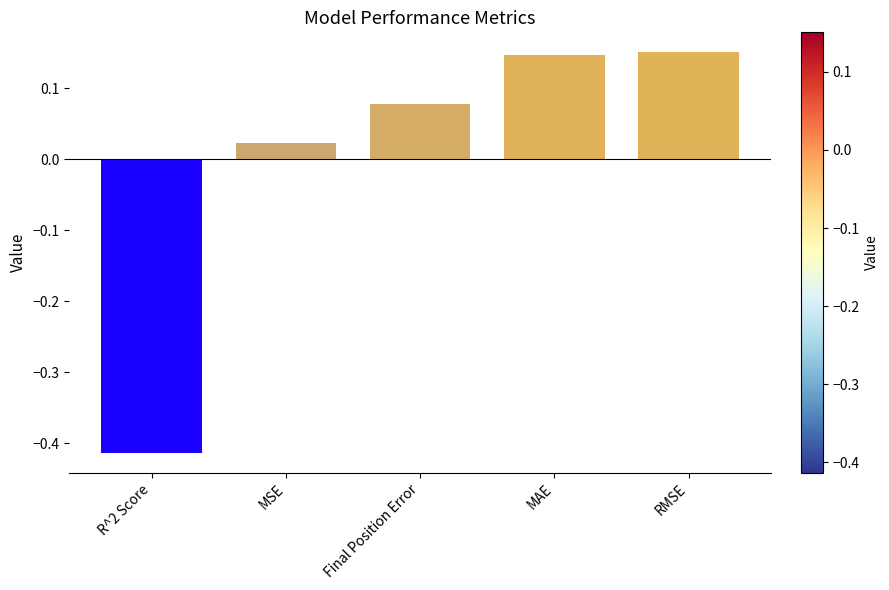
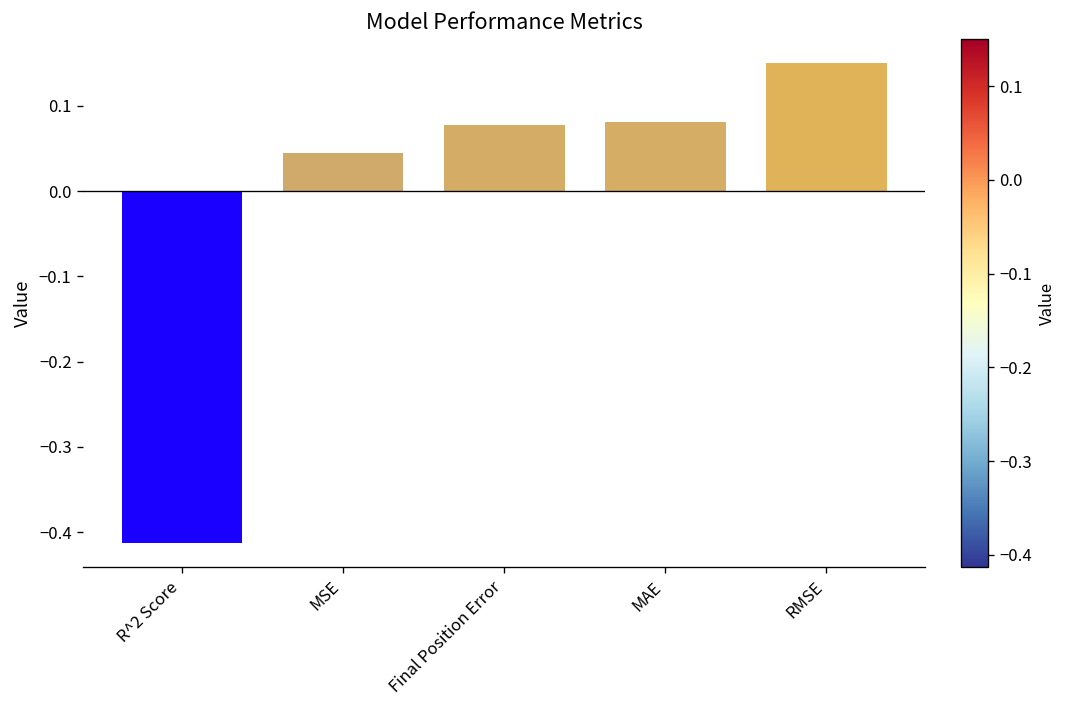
MSE: 0.02 -> 0.04
MAE: 0.15 -> 0.08
